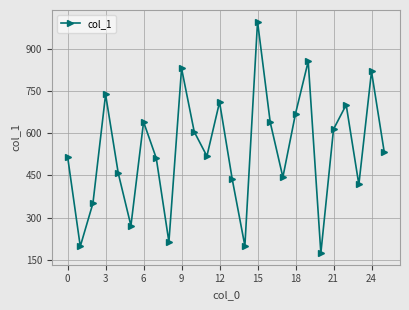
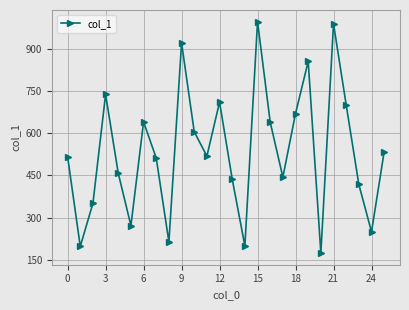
9: 830 -> 920
21: 620 -> 990
24: 820 -> 250
